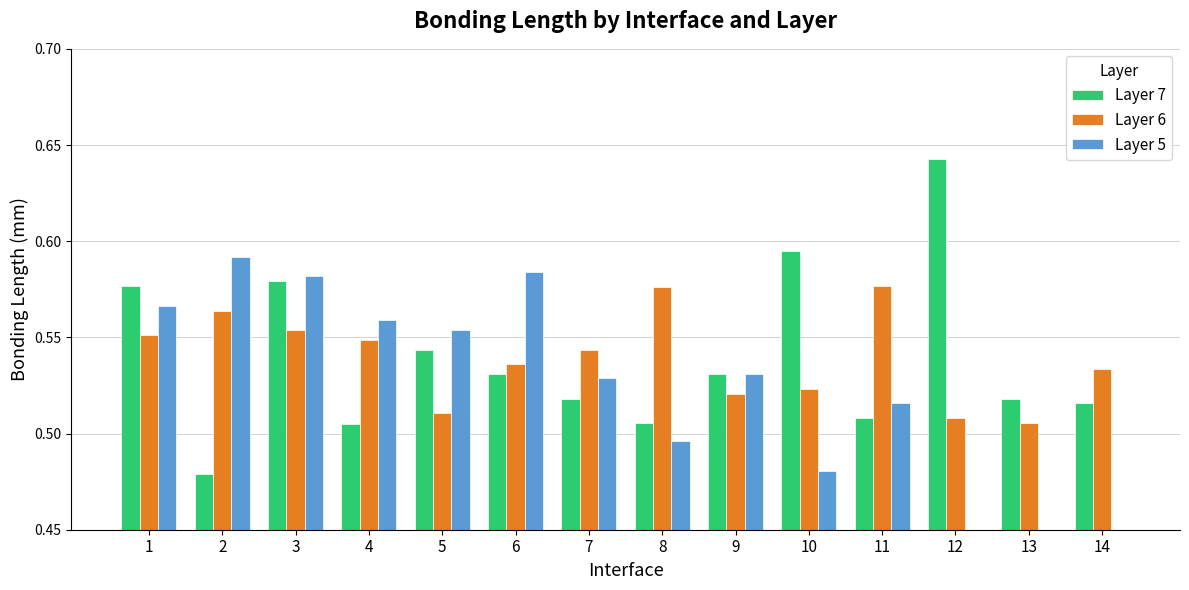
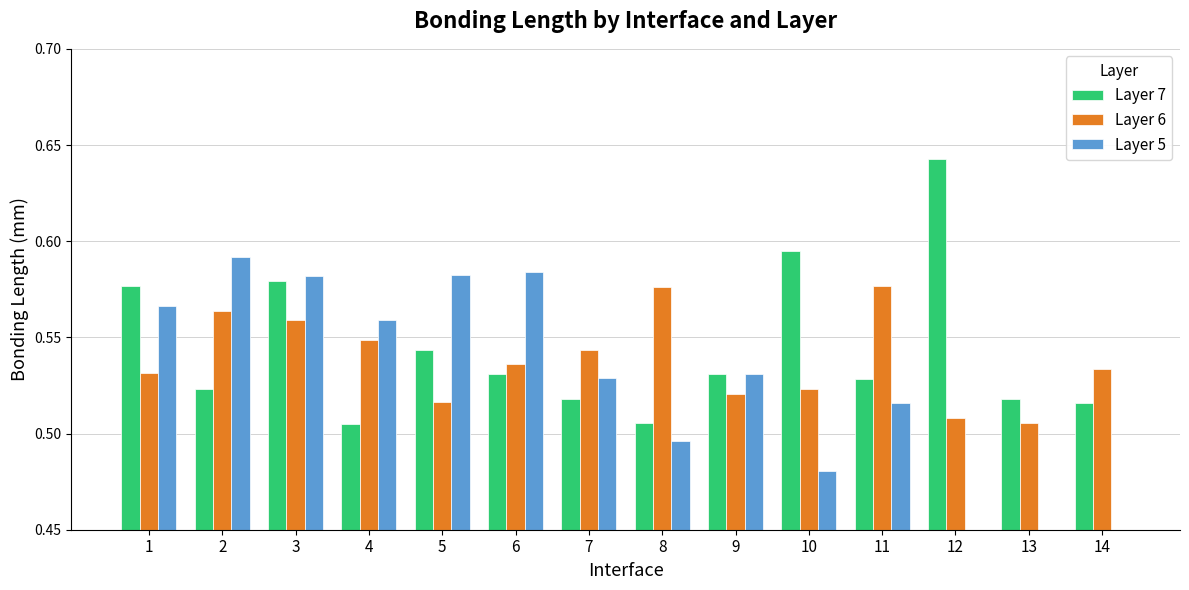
Layer 6, 1: 0.551 -> 0.531
Layer 7, 2: 0.479 -> 0.523
Layer 6, 3: 0.554 -> 0.559
Layer 6, 5: 0.511 -> 0.516
Layer 5, 5: 0.554 -> 0.582
Layer 7, 11: 0.508 -> 0.528
